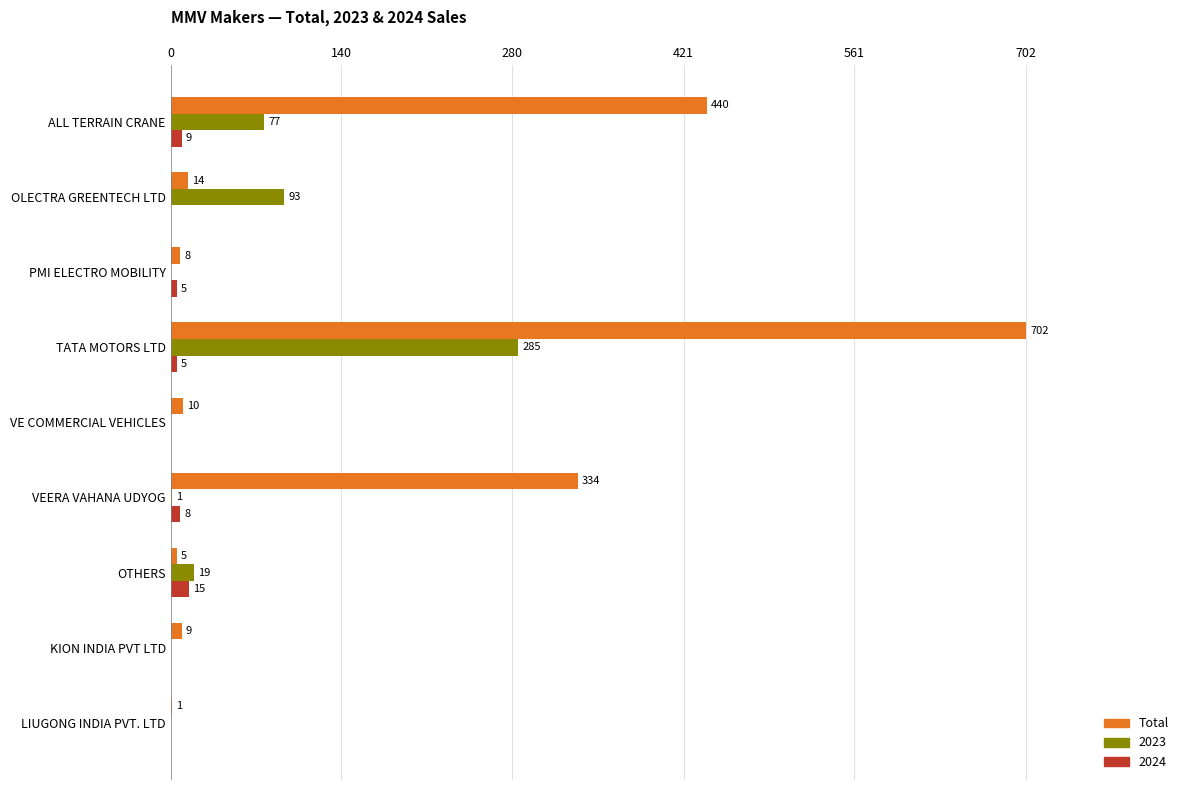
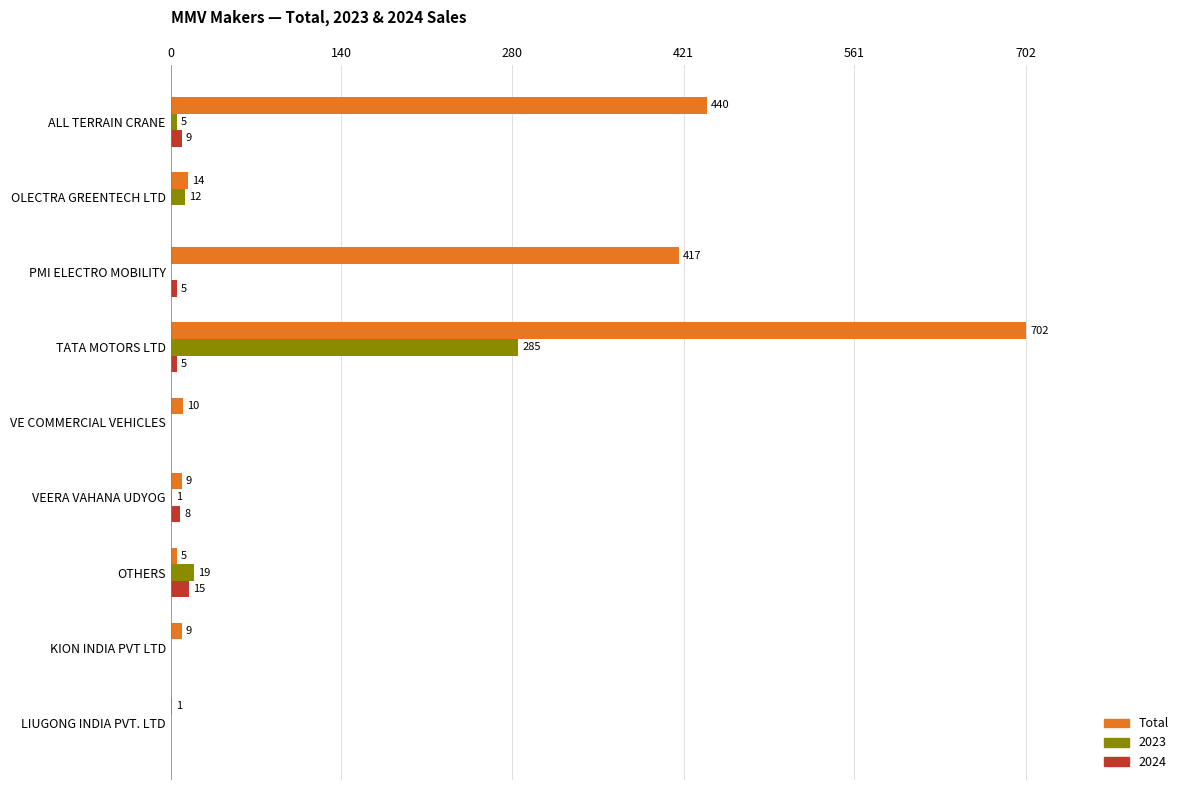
2023, ALL TERRAIN CRANE: 77 -> 5
2023, OLECTRA GREENTECH LTD: 93 -> 12
Total, PMI ELECTRO MOBILITY: 8 -> 417
Total, VEERA VAHANA UDYOG: 334 -> 9
